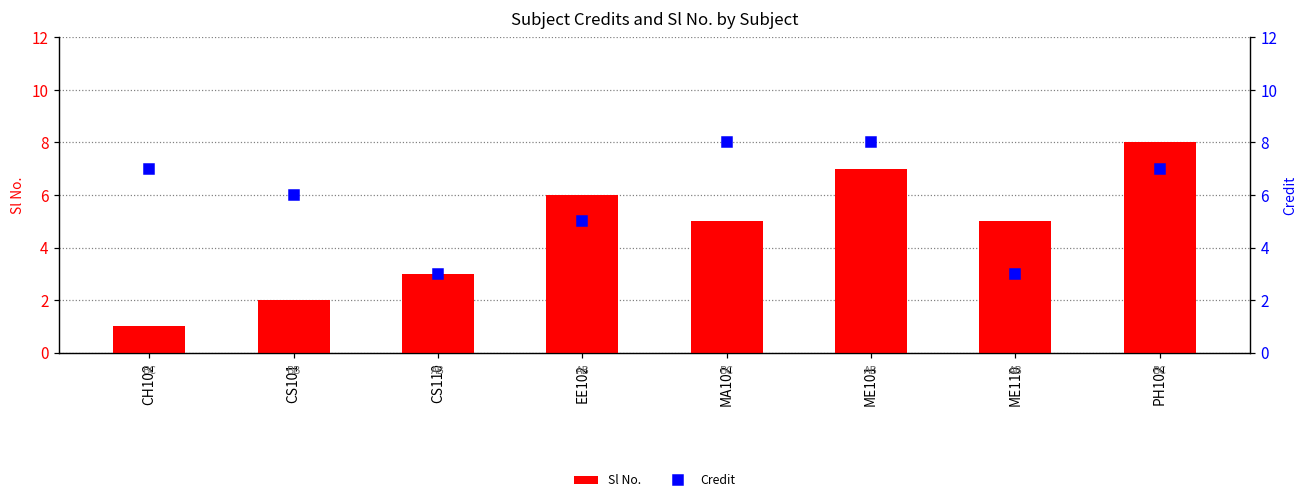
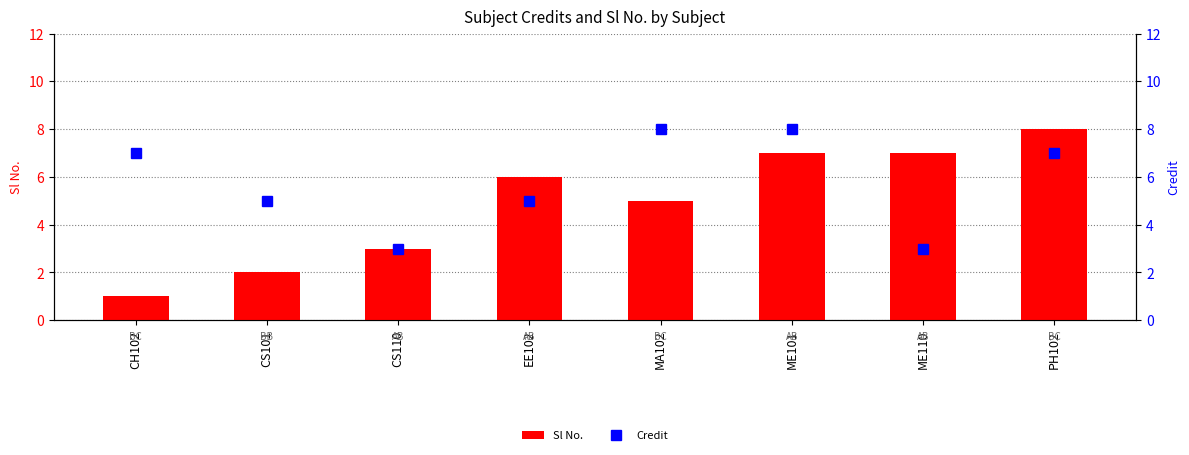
Sl No., ME110: 5 -> 7
Credit, CS101: 6 -> 5
